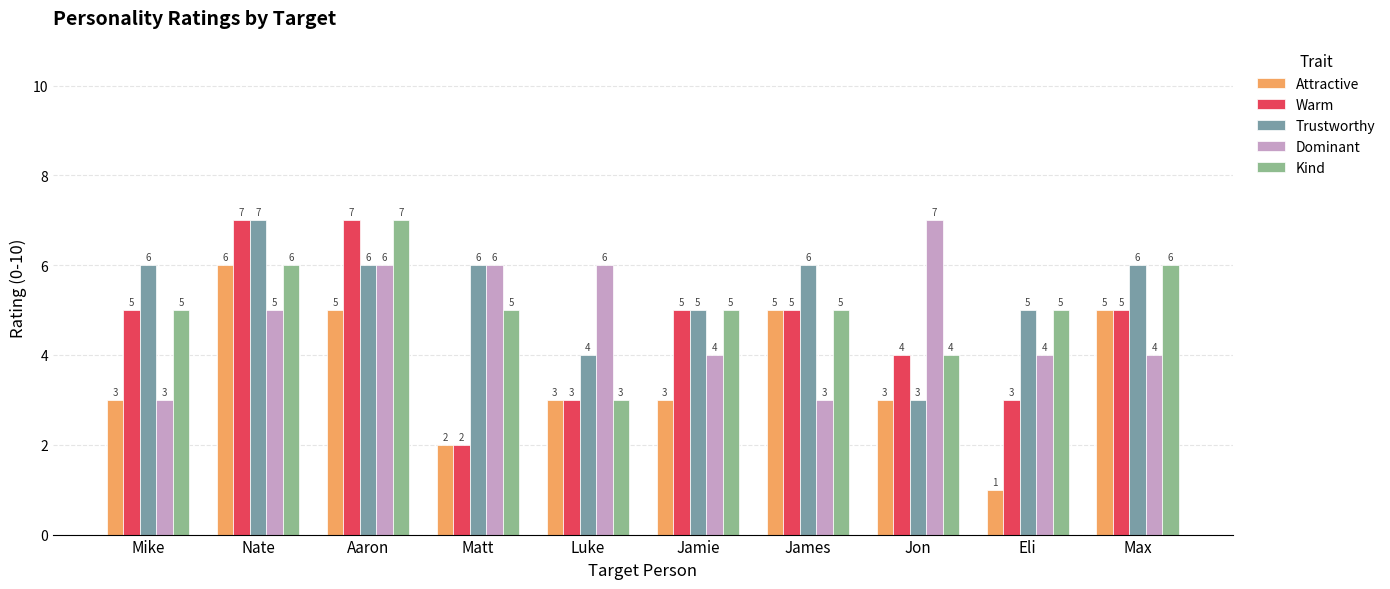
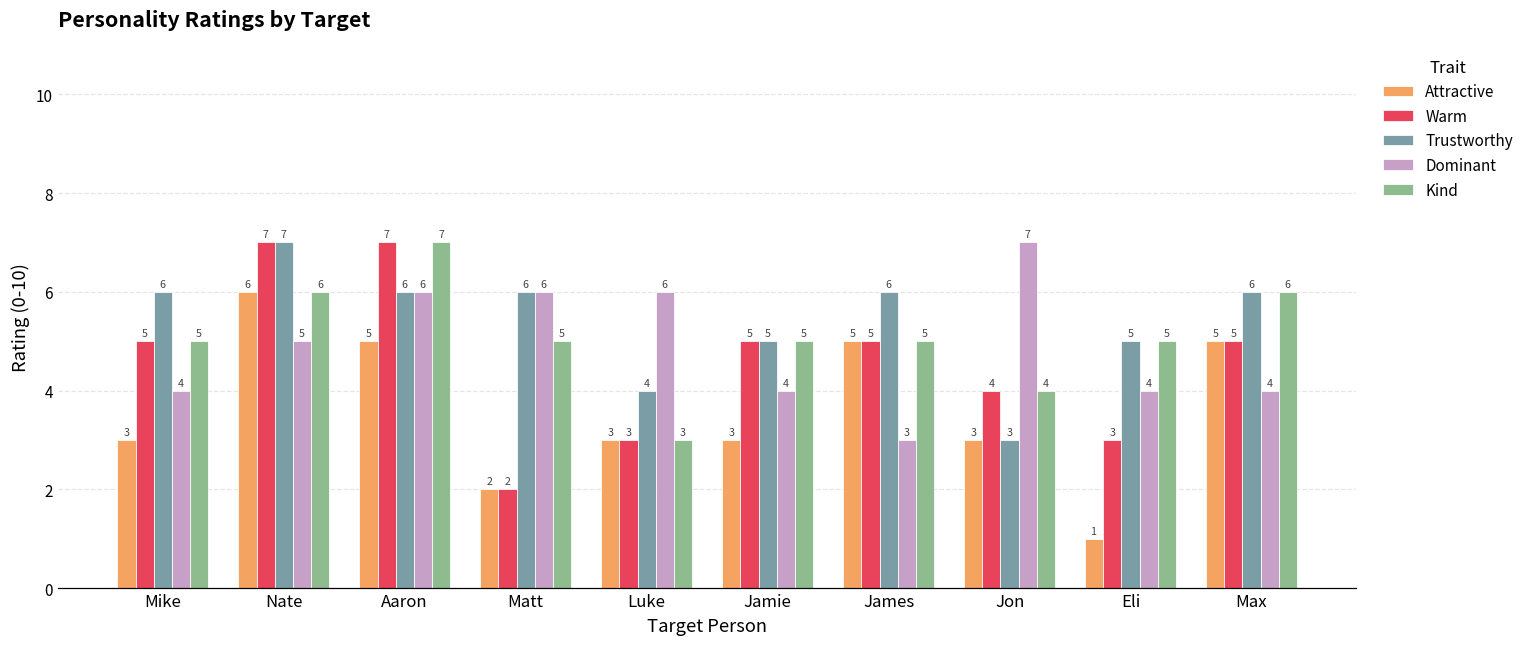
Dominant, Mike: 3 -> 4
